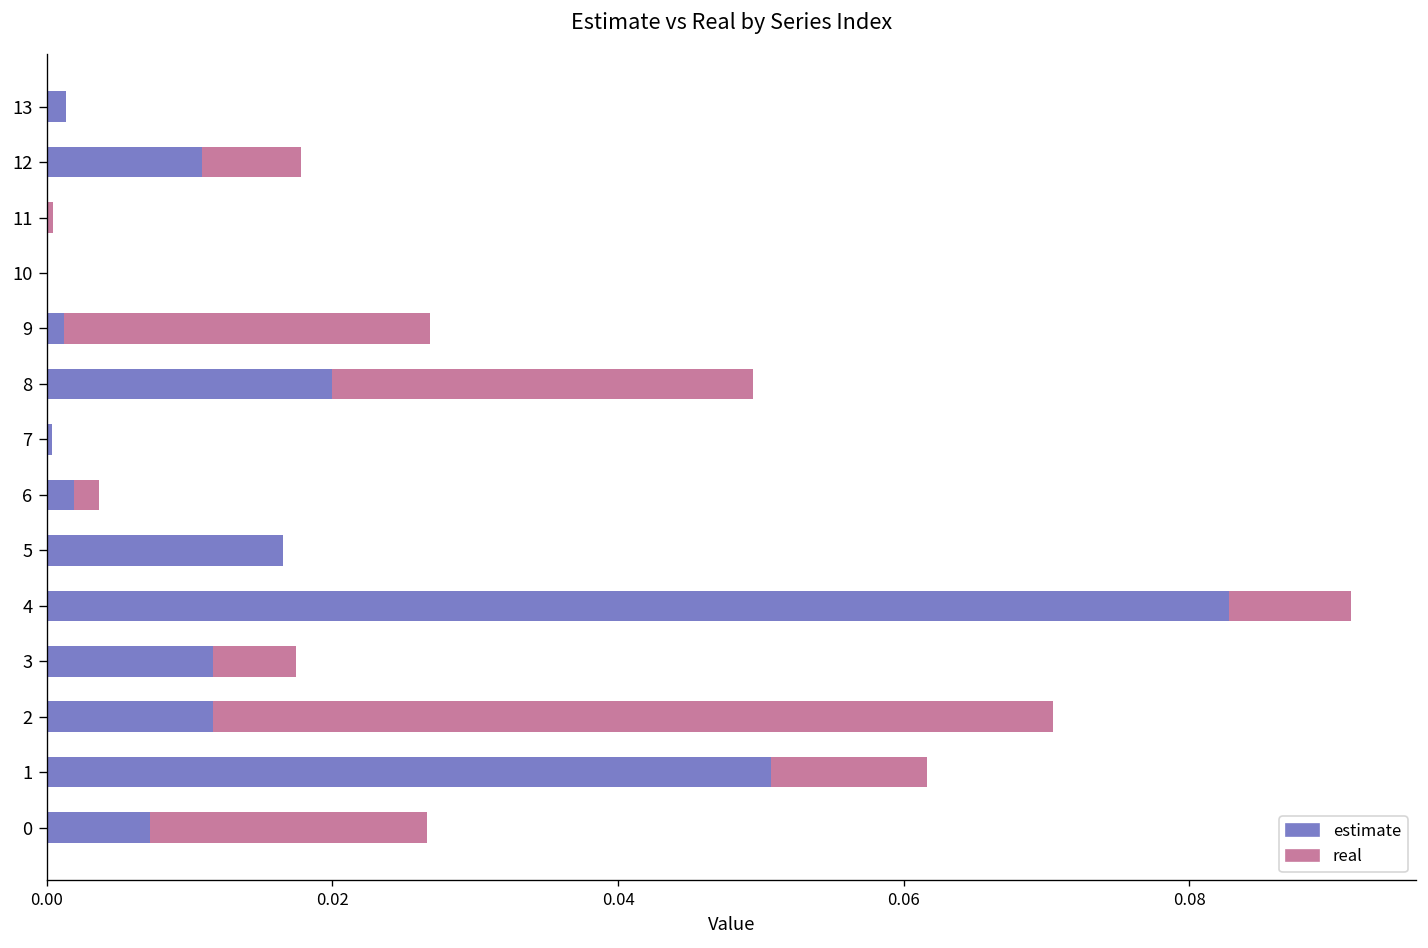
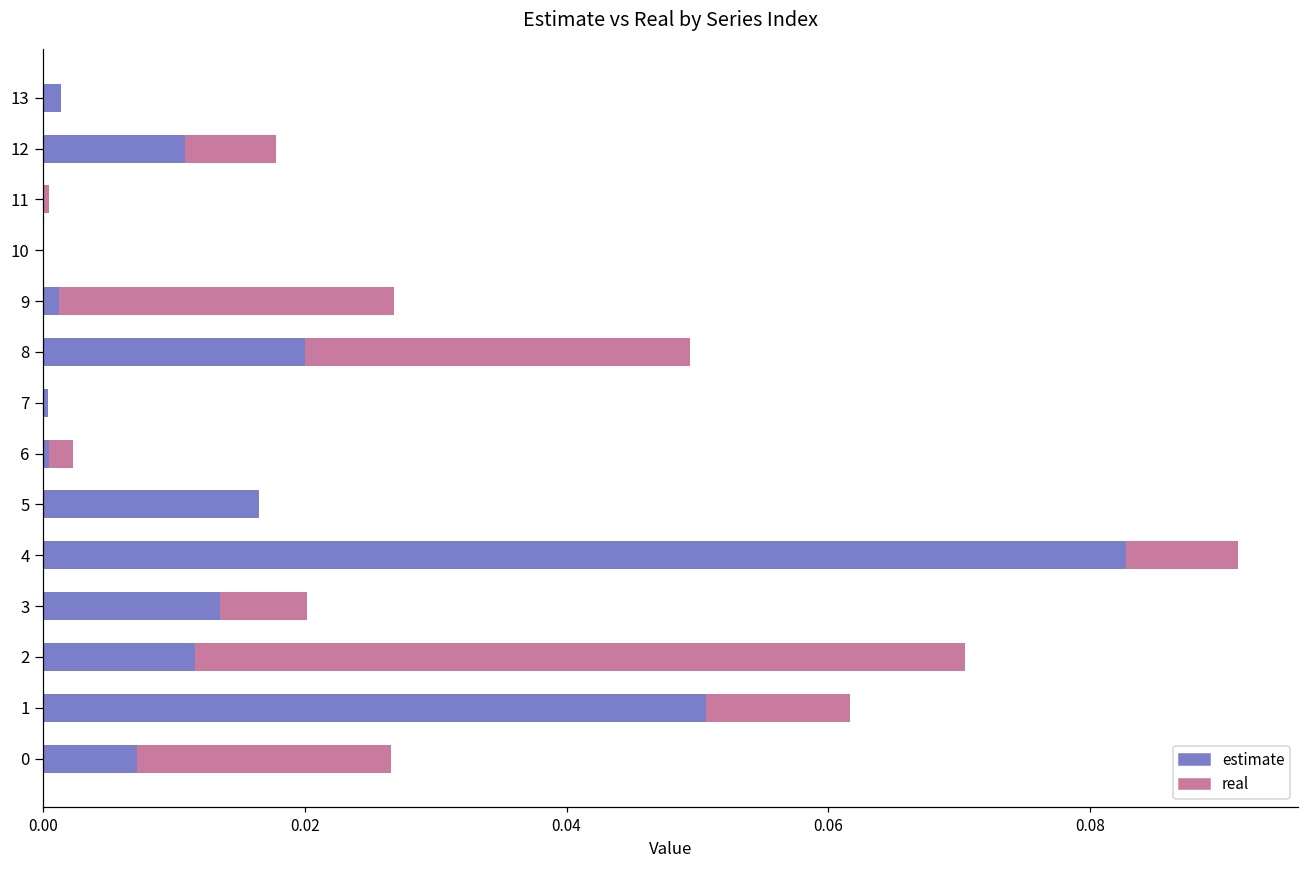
estimate, 6: 0.0019 -> 0.0005
estimate, 3: 0.0117 -> 0.0135
real, 3: 0.0058 -> 0.0067
